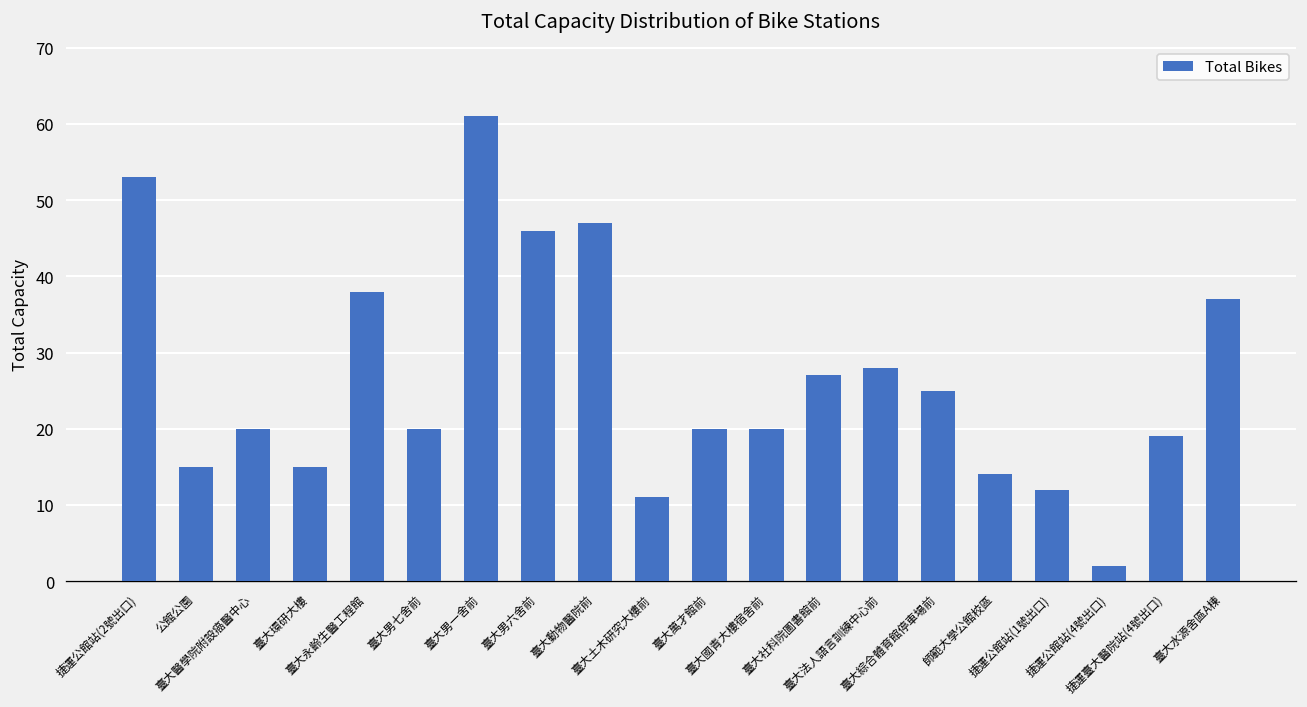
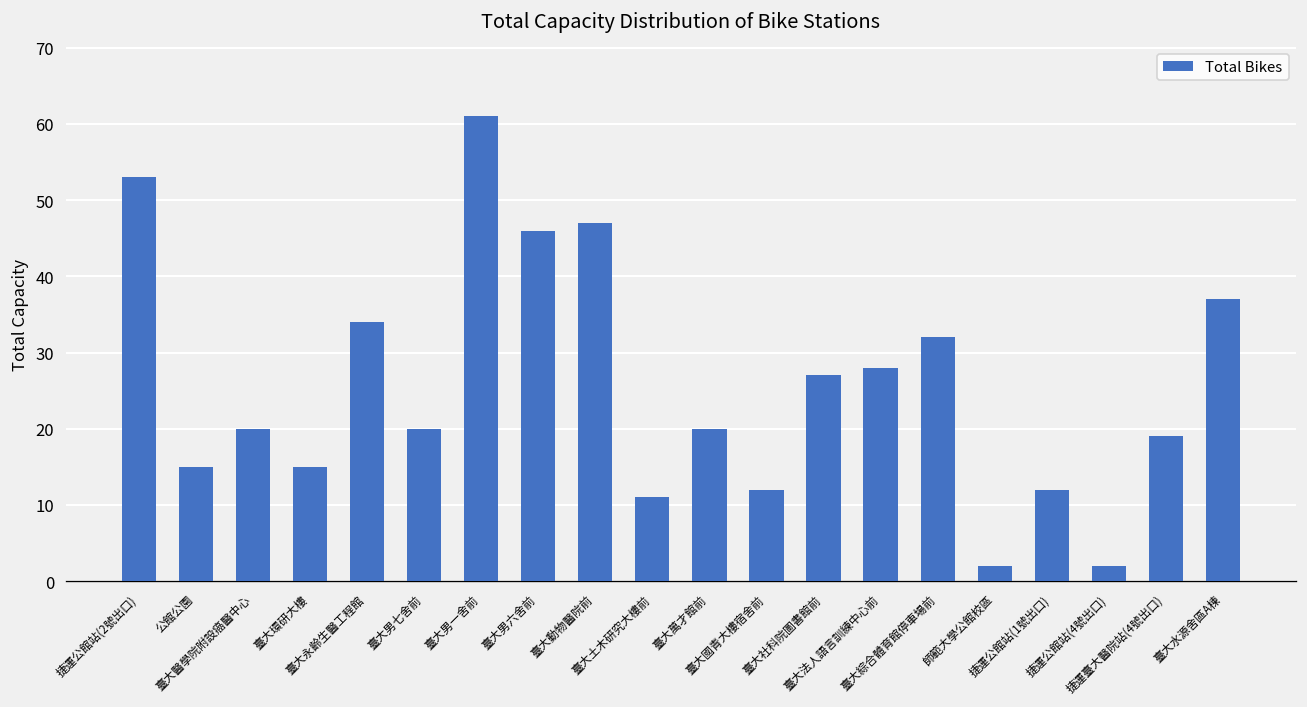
臺大永齡生醫工程館: 38 -> 34
臺大國青大樓宿舍前: 20 -> 12
臺大綜合體育館停車場前: 25 -> 32
師範大學公館校區: 14 -> 2
